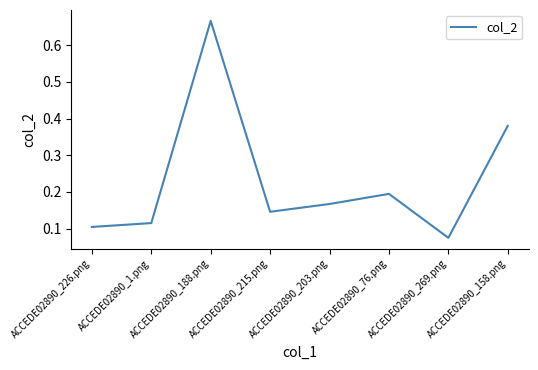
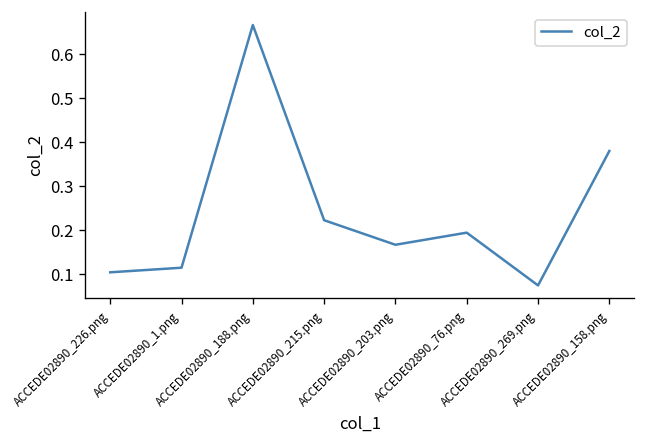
ACCEDE02890_215.png: 0.15 -> 0.22
